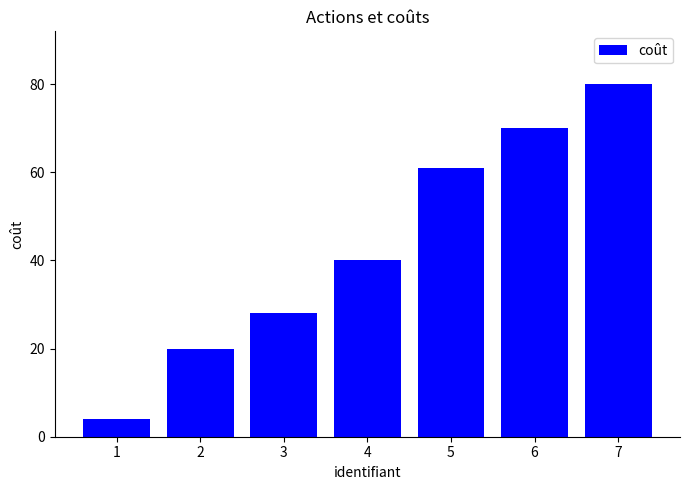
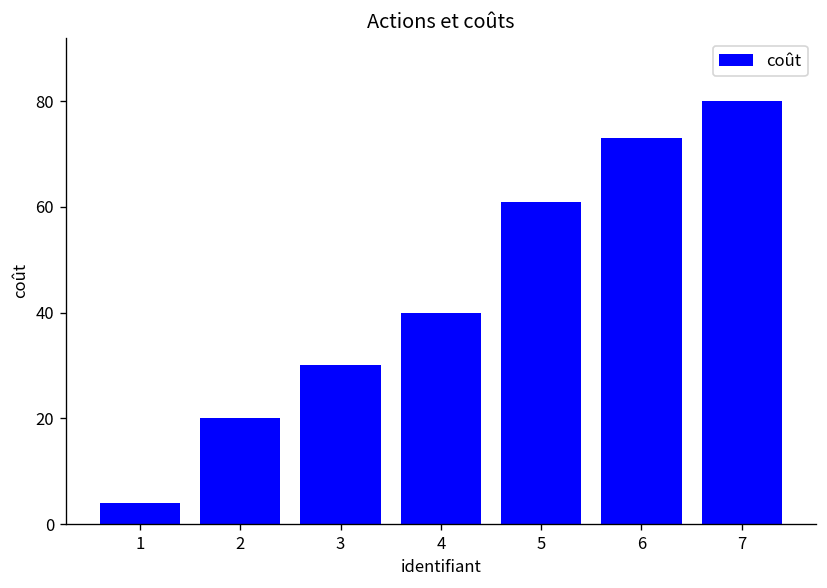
3: 28 -> 30
6: 70 -> 73
